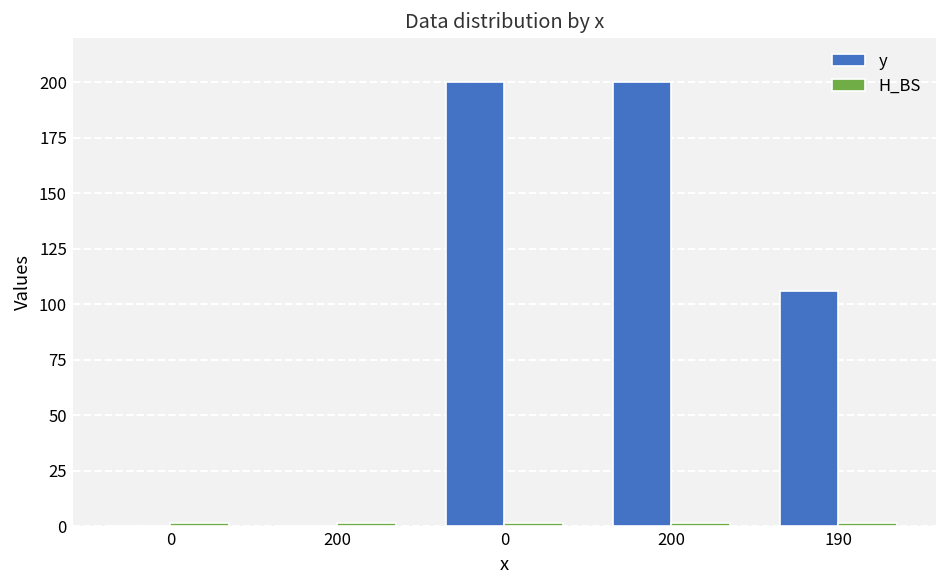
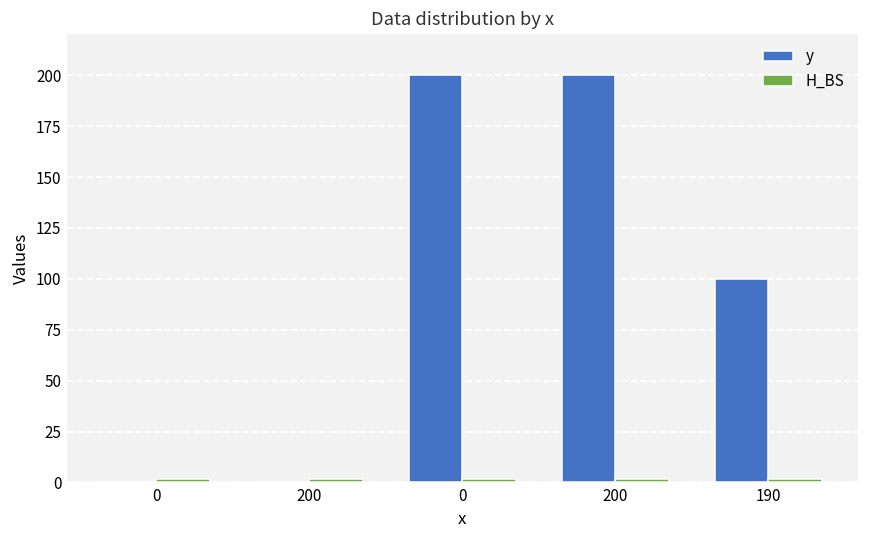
y, 190: 106 -> 100
